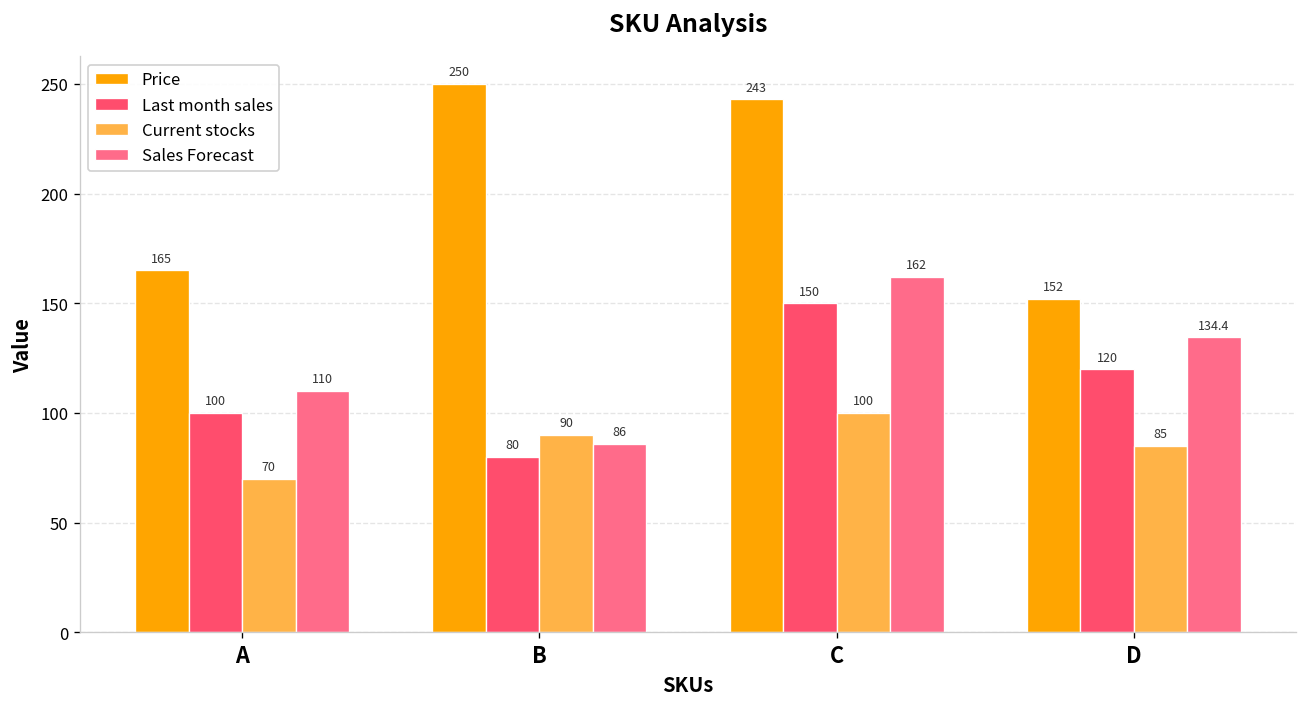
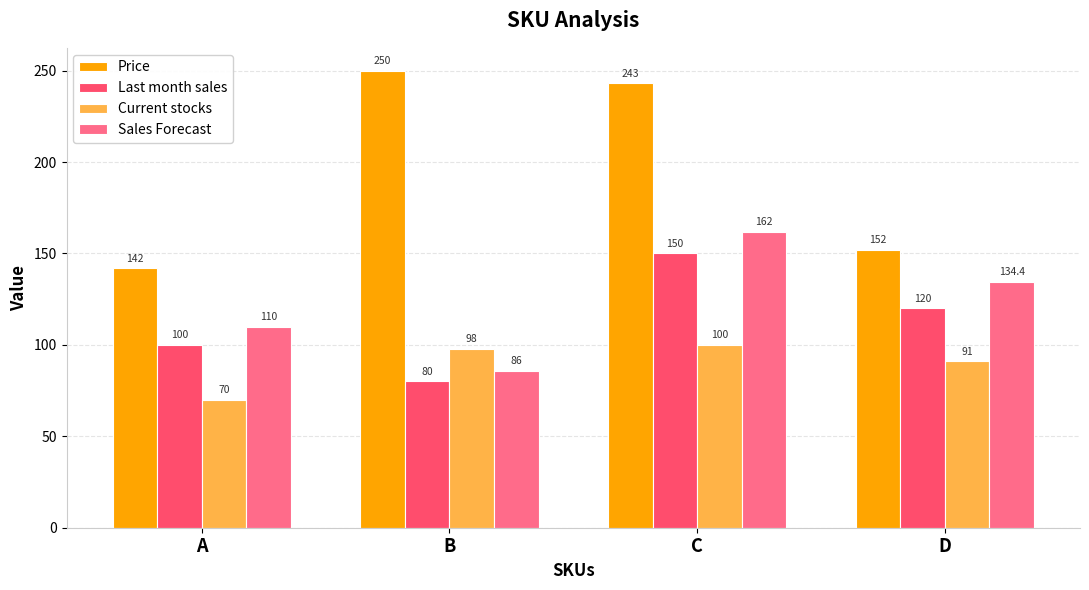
Price, A: 165 -> 142
Current stocks, B: 90 -> 98
Current stocks, D: 85 -> 91
